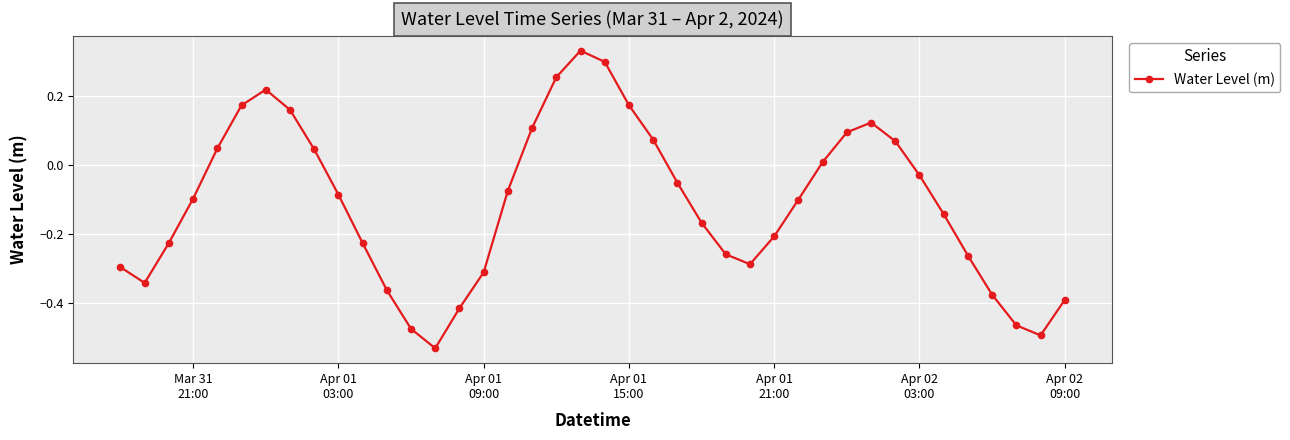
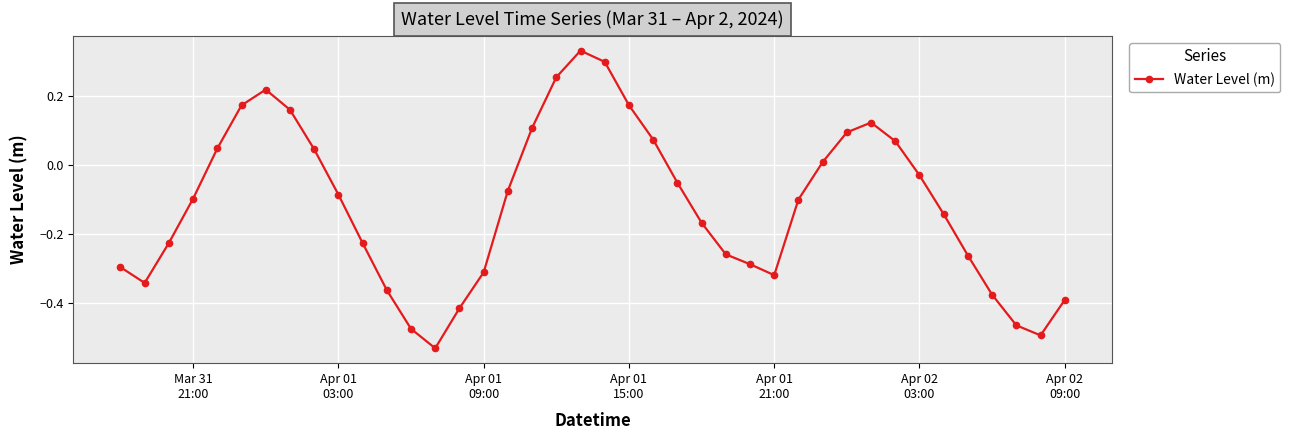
Apr 01 21:00: -0.21 -> -0.32
